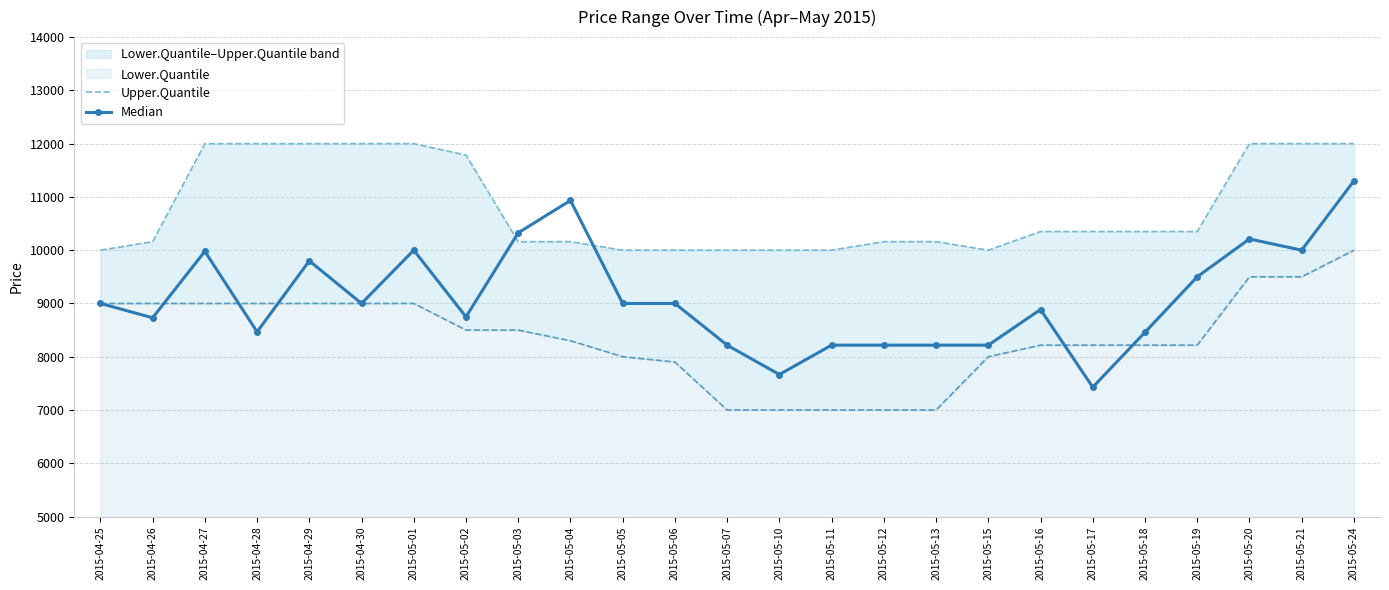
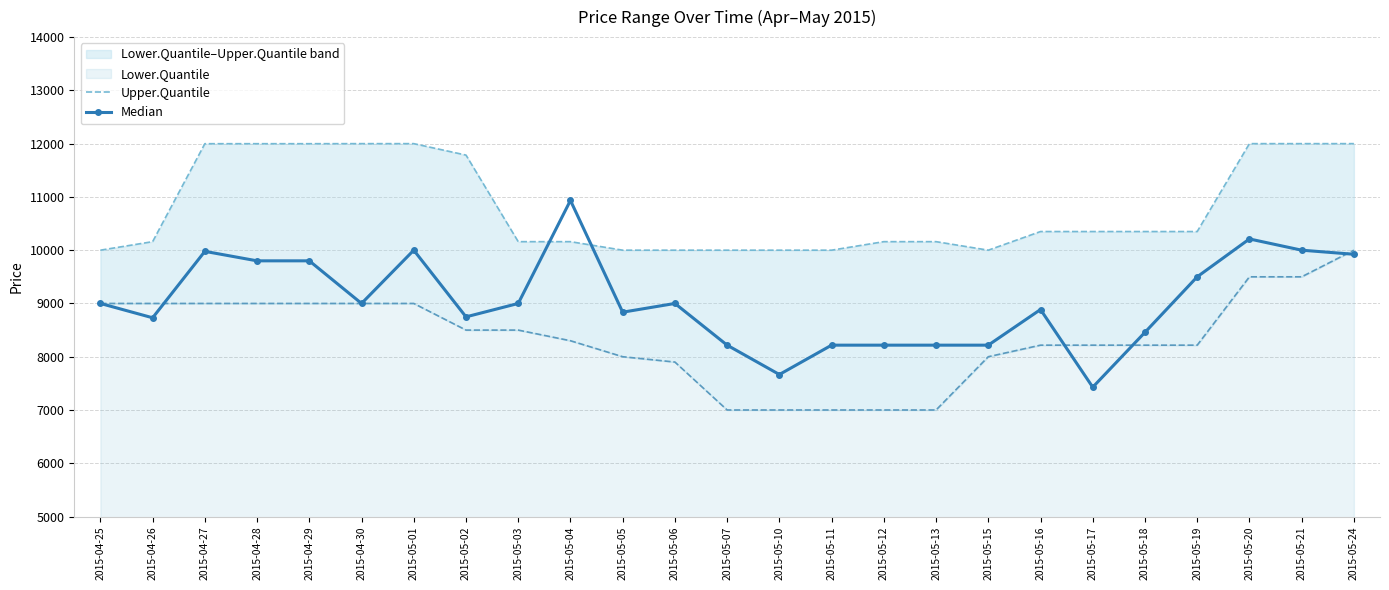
Median, 2015-04-28: 8500 -> 9800
Median, 2015-05-03: 10300 -> 9000
Median, 2015-05-05: 9000 -> 8800
Median, 2015-05-24: 11300 -> 9900
